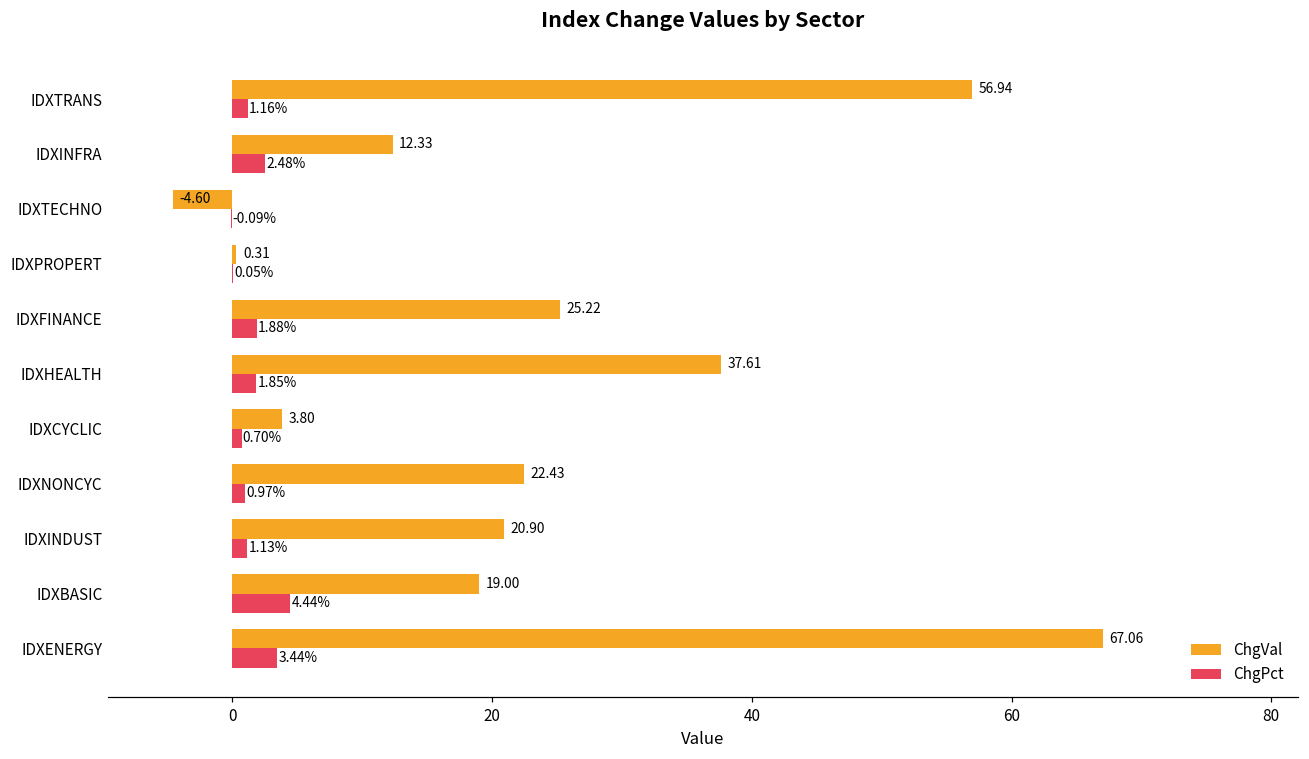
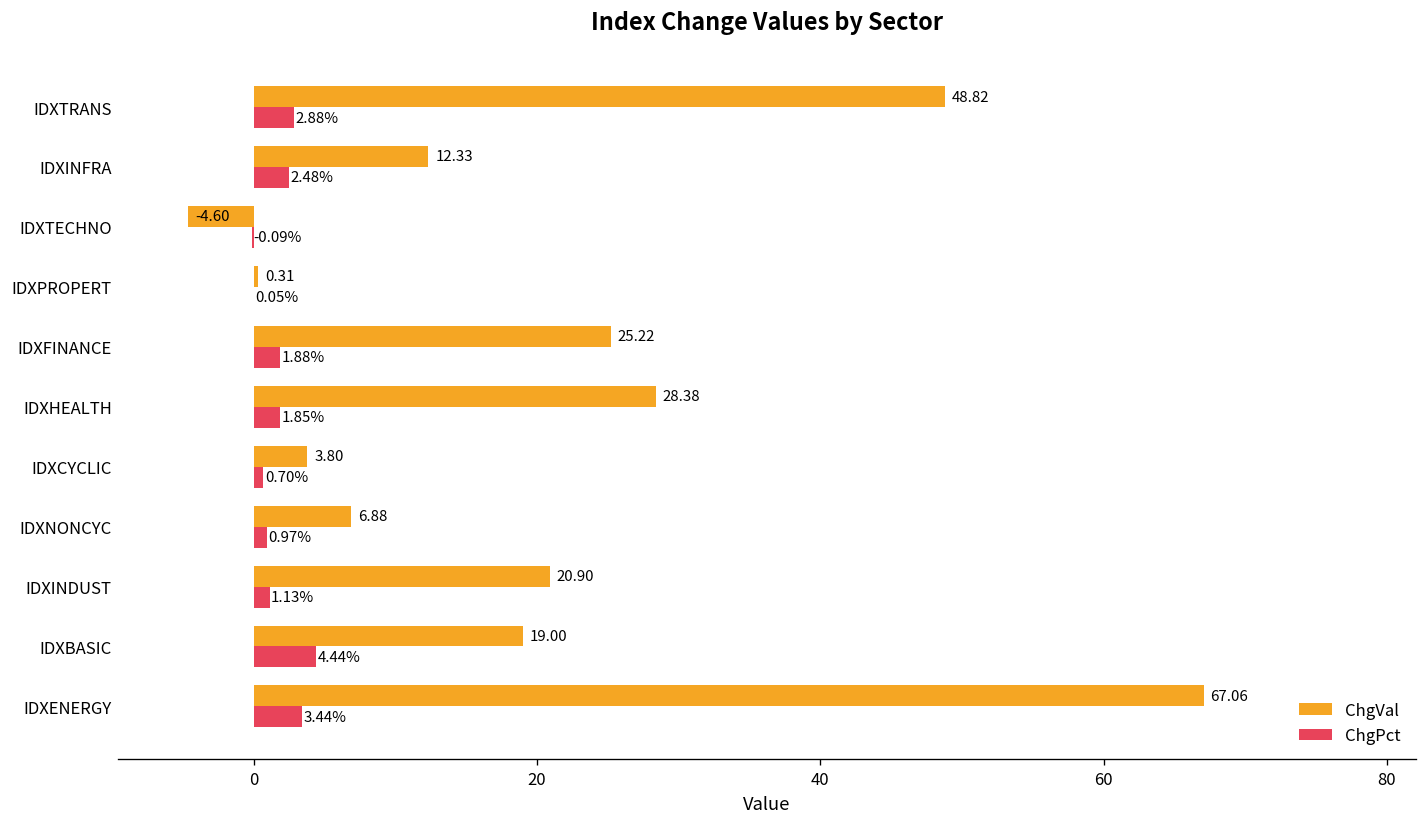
ChgVal, IDXTRANS: 56.94 -> 48.82
ChgPct, IDXTRANS: 1.16% -> 2.88%
ChgVal, IDXHEALTH: 37.61 -> 28.38
ChgVal, IDXNONCYC: 22.43 -> 6.88
